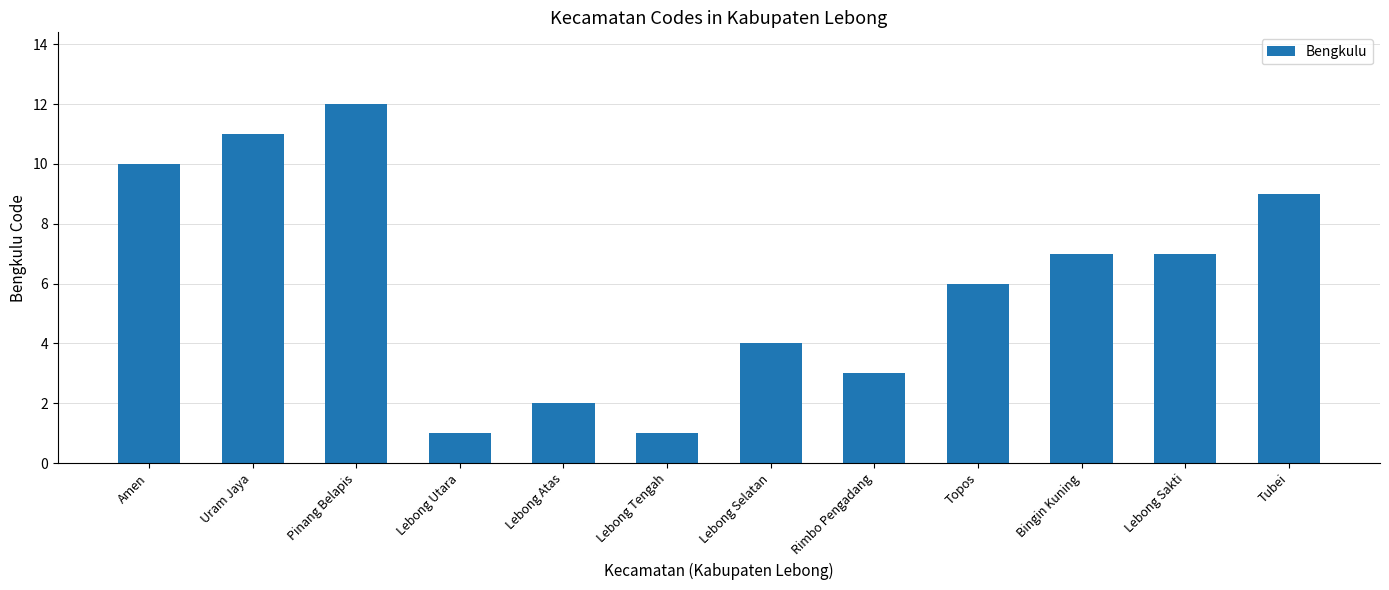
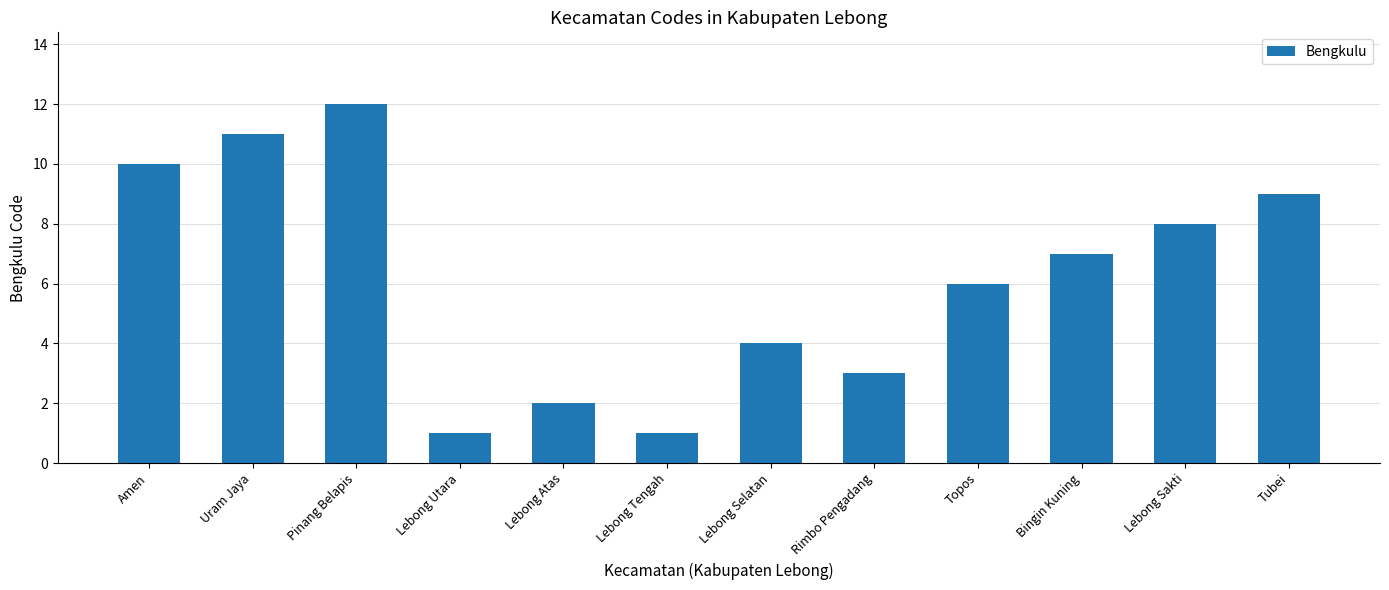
Lebong Sakti: 7 -> 8
